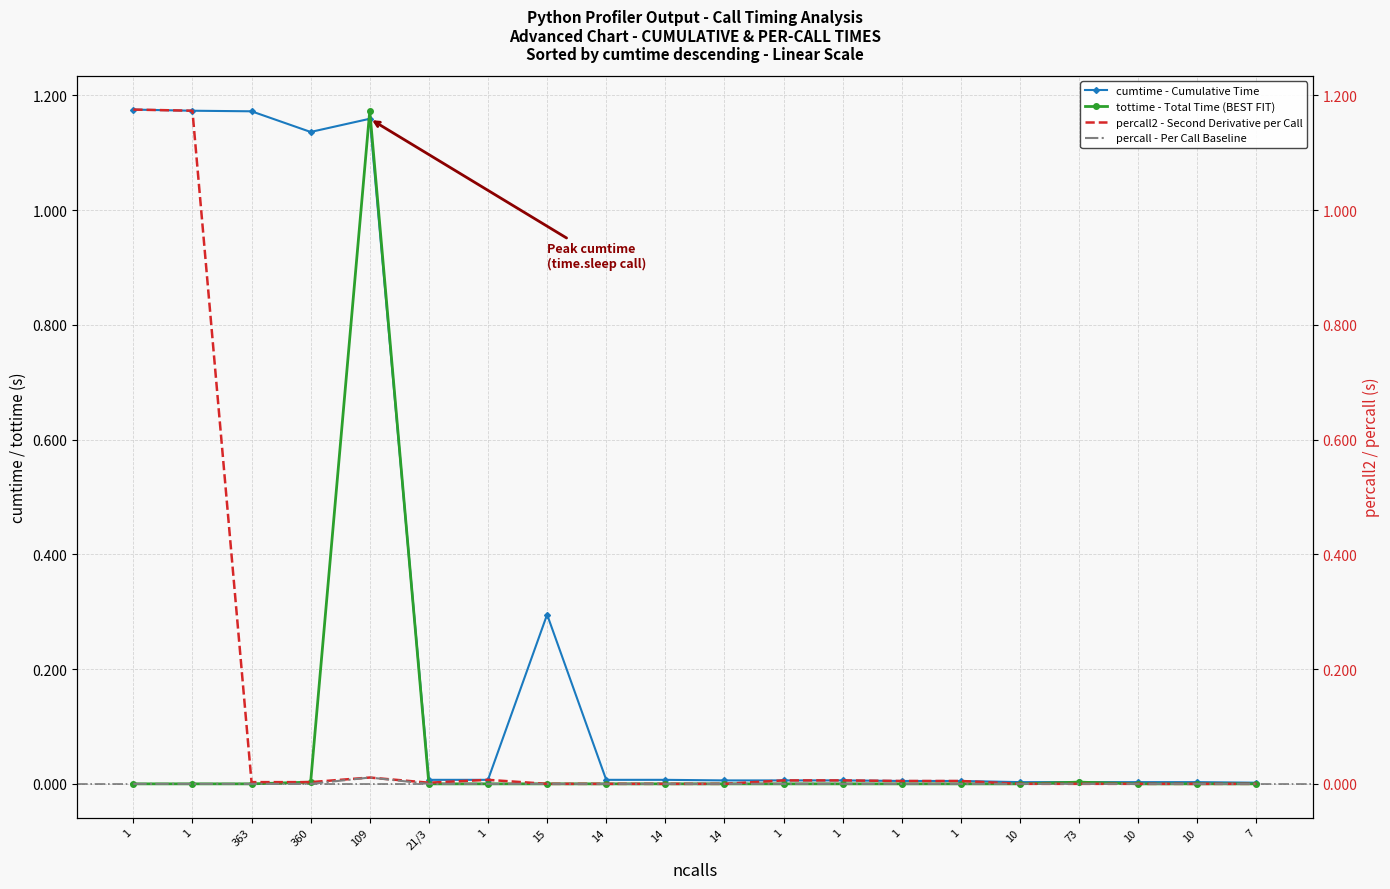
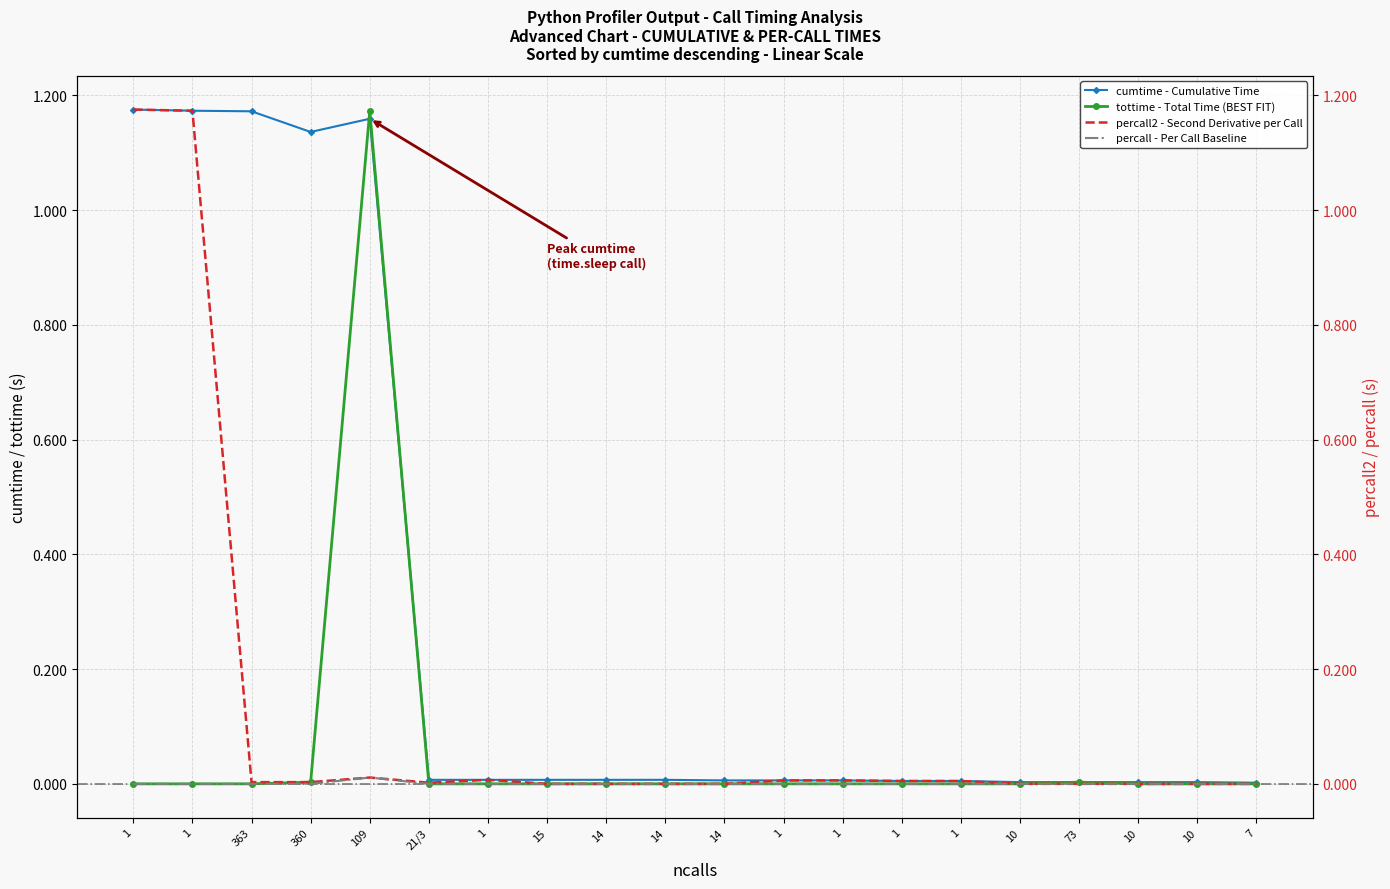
cumtime - Cumulative Time, 15: 0.30 -> 0.01
